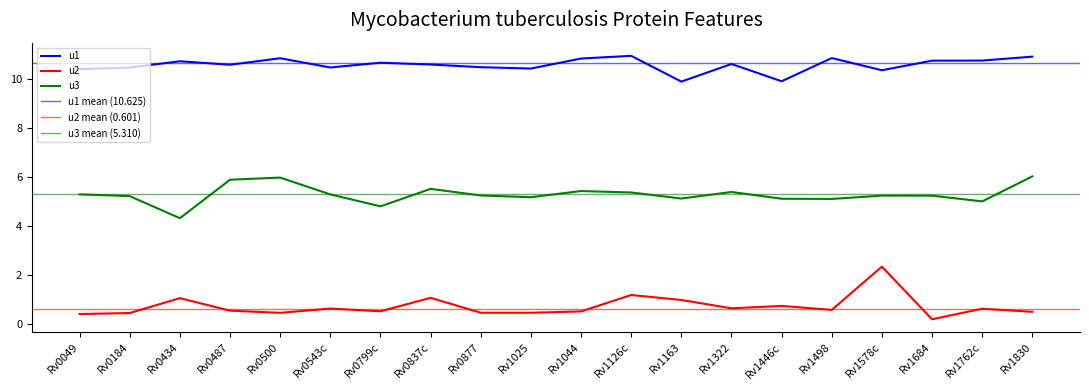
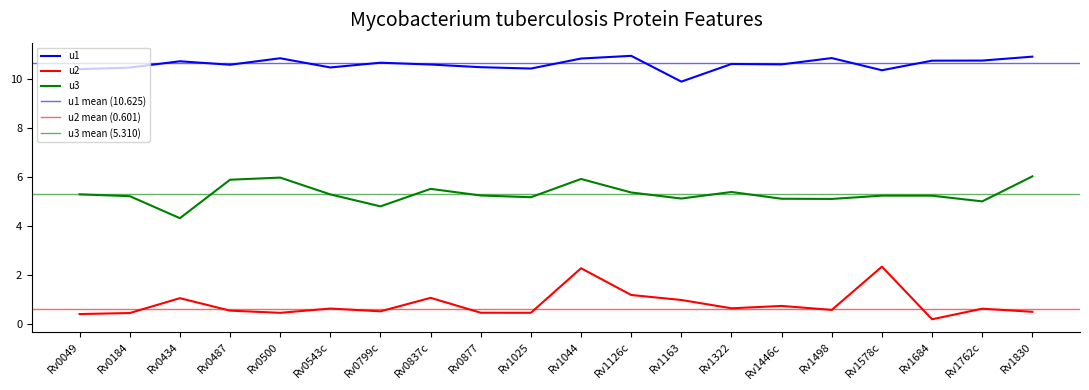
u2, Rv1044: 0.5 -> 2.3
u3, Rv1044: 5.4 -> 5.9
u1, Rv1446c: 9.9 -> 10.6
